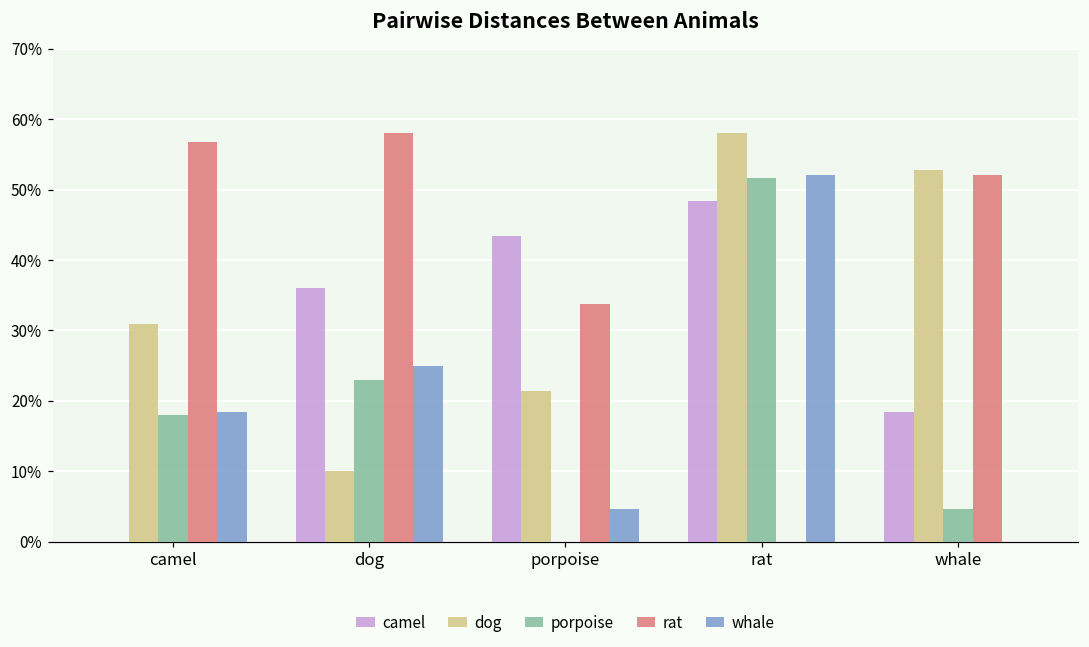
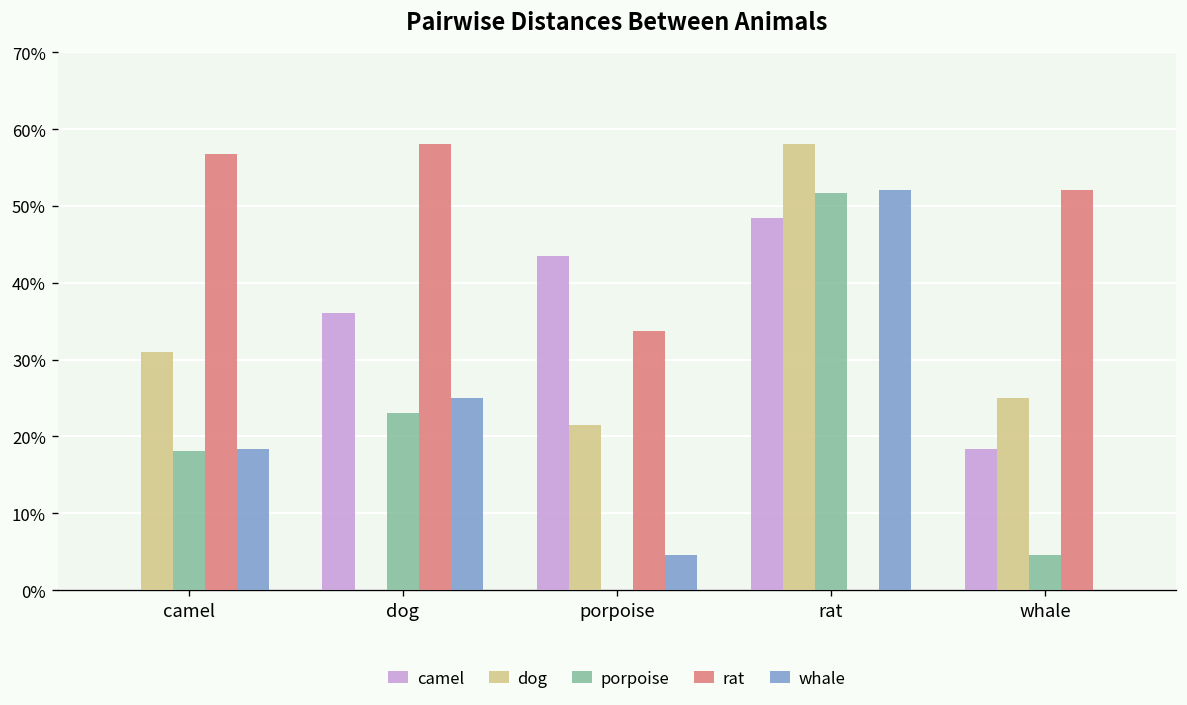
dog, dog: 10% -> 0%
dog, whale: 53% -> 25%
